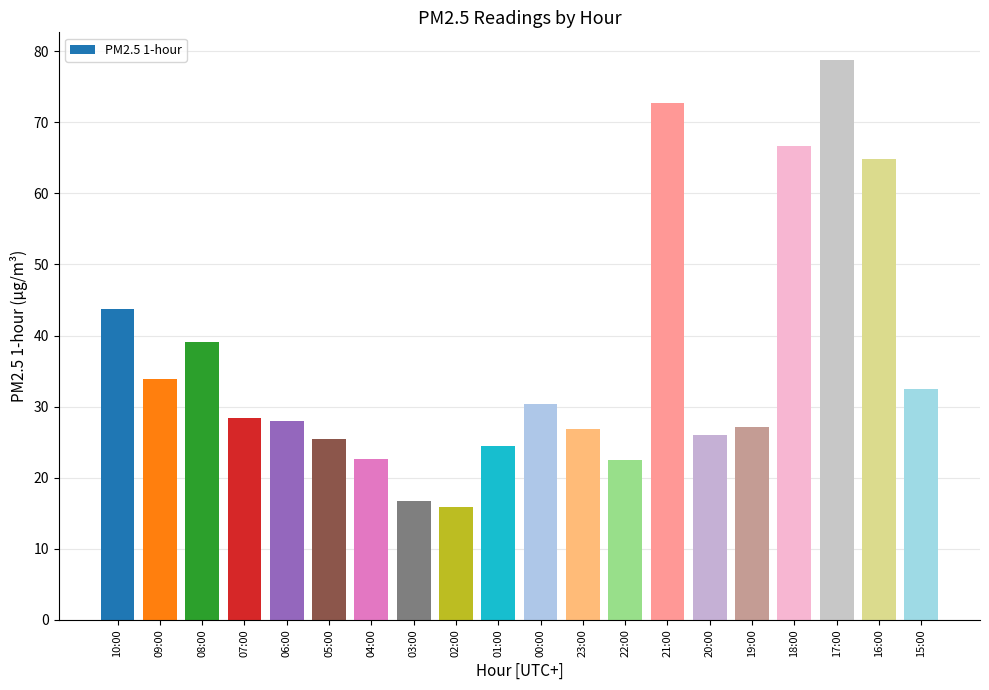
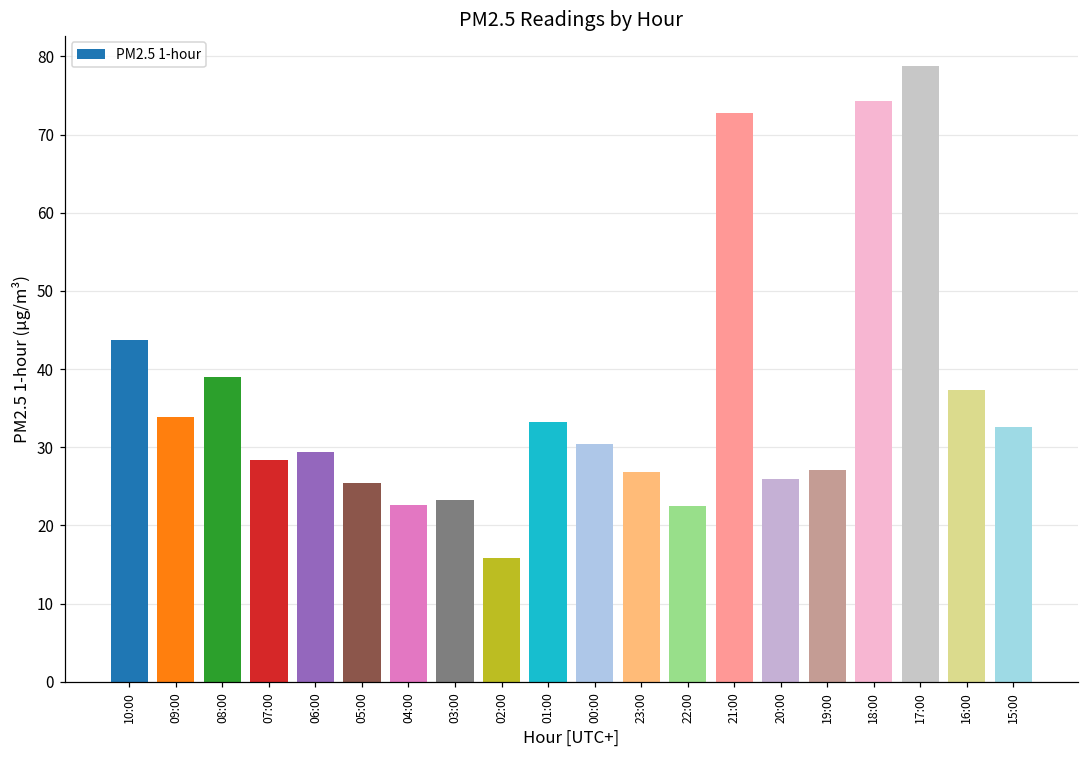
06:00: 28 -> 29
03:00: 17 -> 23
01:00: 24 -> 33
18:00: 67 -> 74
16:00: 65 -> 37
